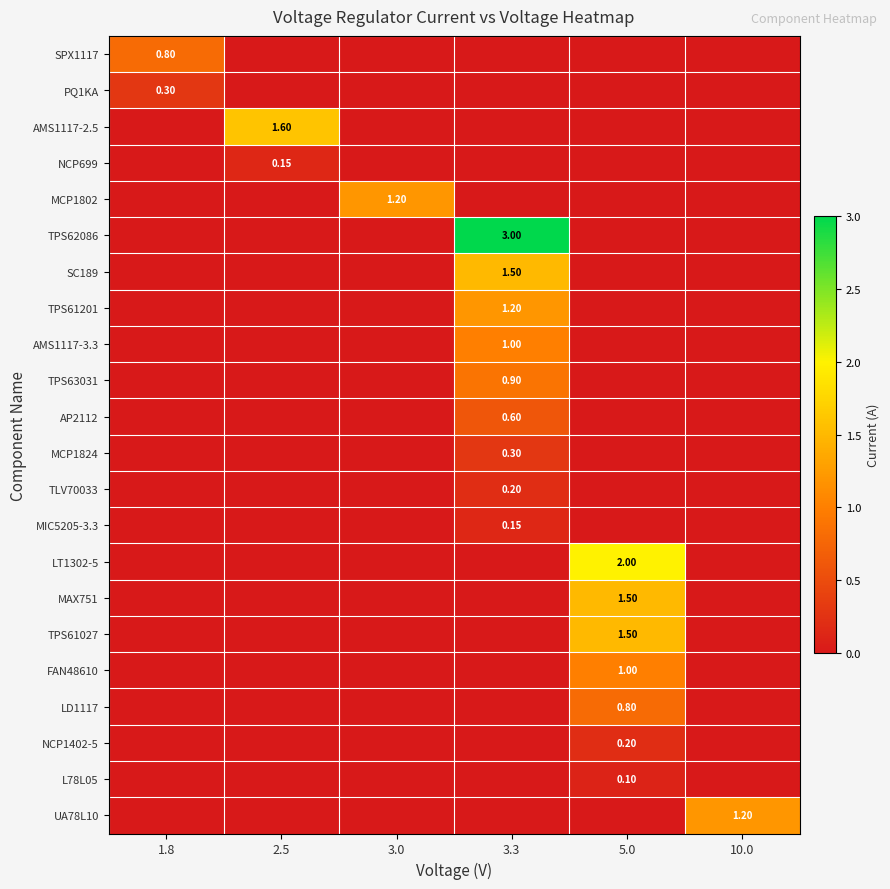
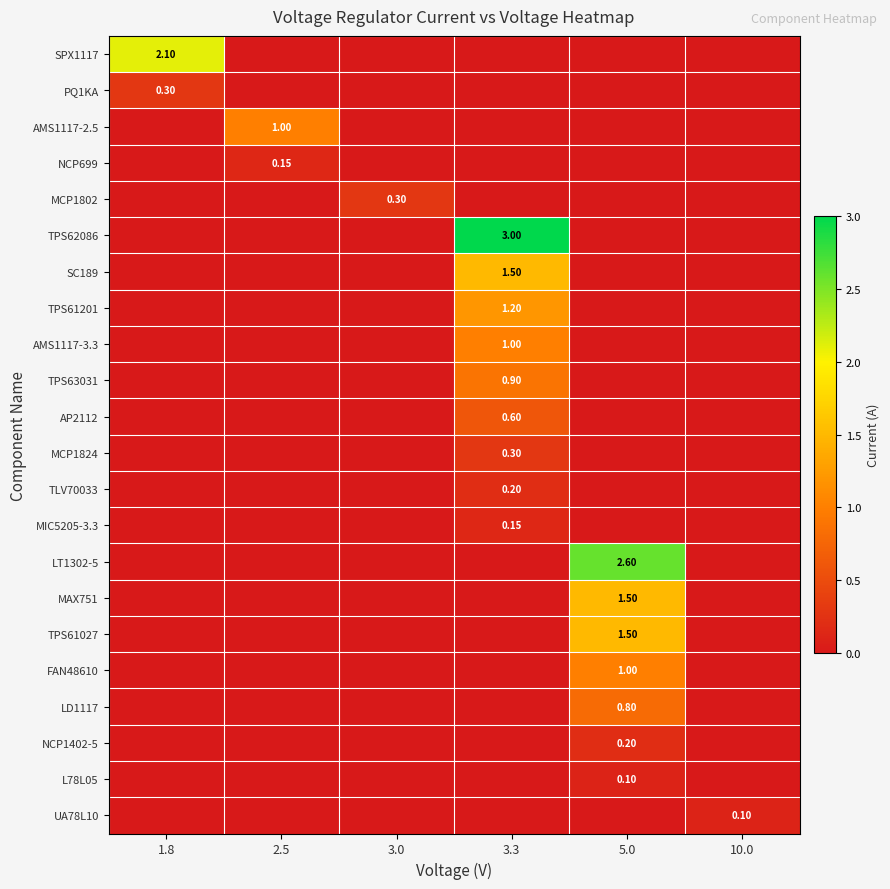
SPX1117, 1.8: 0.80 -> 2.10
AMS1117-2.5, 2.5: 1.60 -> 1.00
MCP1802, 3.0: 1.20 -> 0.30
LT1302-5, 5.0: 2.00 -> 2.60
UA78L10, 10.0: 1.20 -> 0.10
